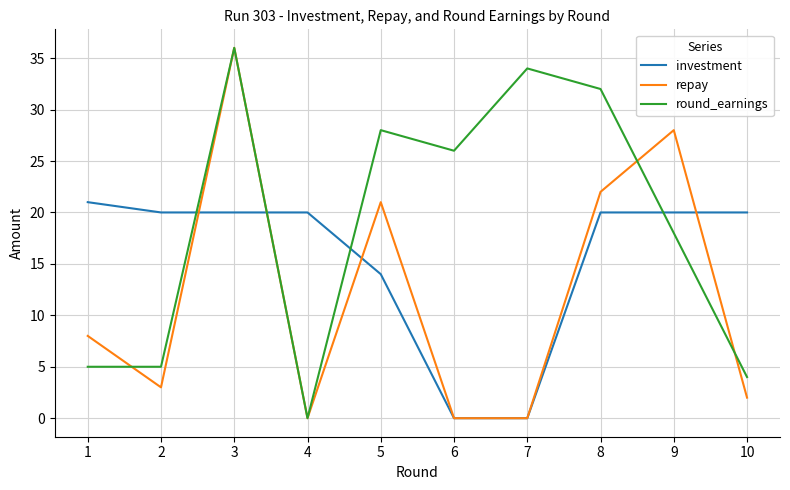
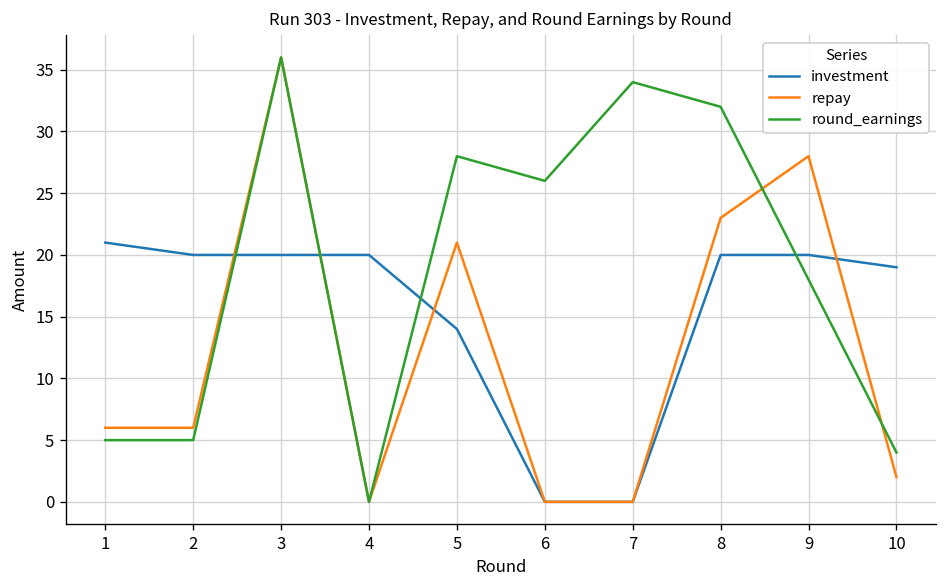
repay, 1: 8 -> 6
repay, 2: 3 -> 6
repay, 8: 22 -> 23
investment, 10: 20 -> 19
